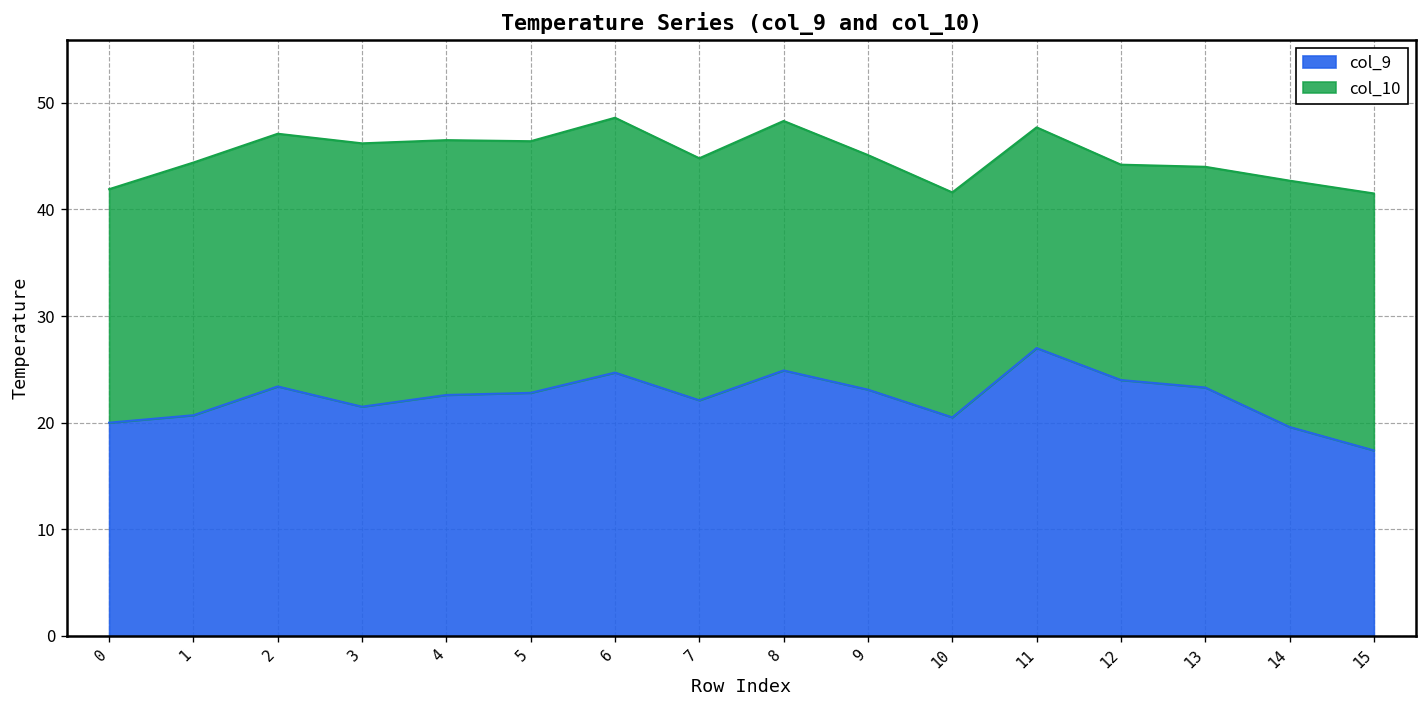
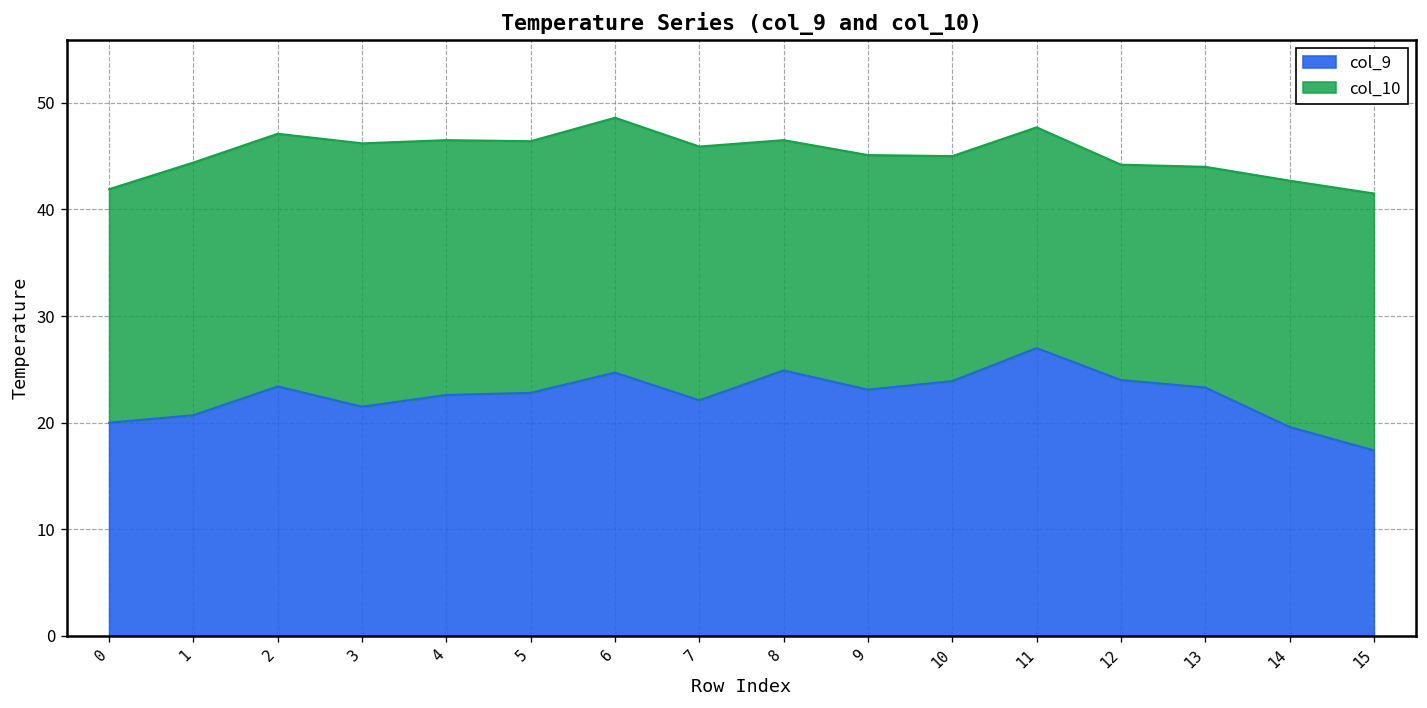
col_10, 7: 23 -> 24
col_10, 8: 23 -> 22
col_9, 10: 21 -> 24
